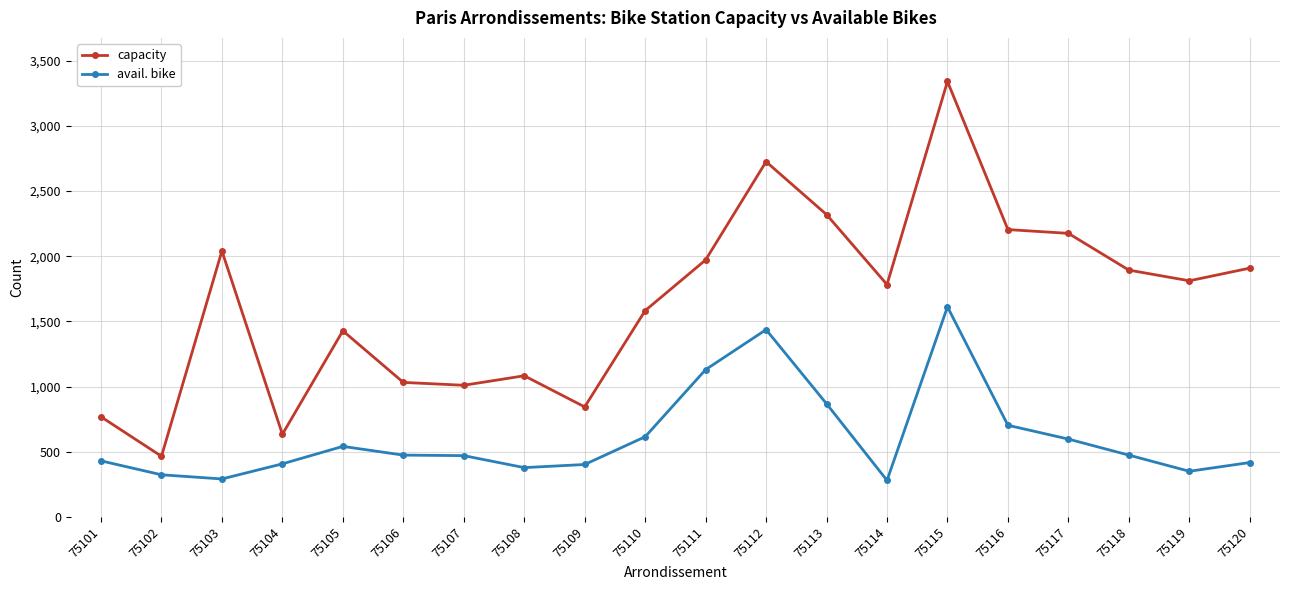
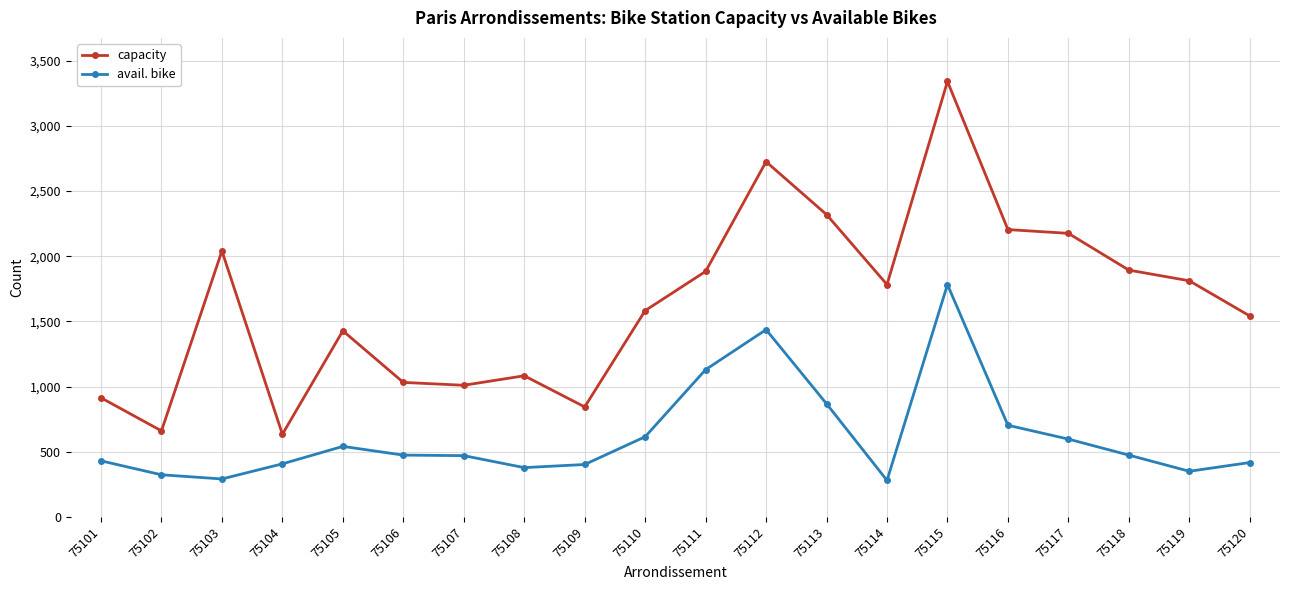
capacity, 75101: 770 -> 910
capacity, 75102: 470 -> 660
capacity, 75111: 1,970 -> 1,880
avail. bike, 75115: 1,610 -> 1,780
capacity, 75120: 1,910 -> 1,540
